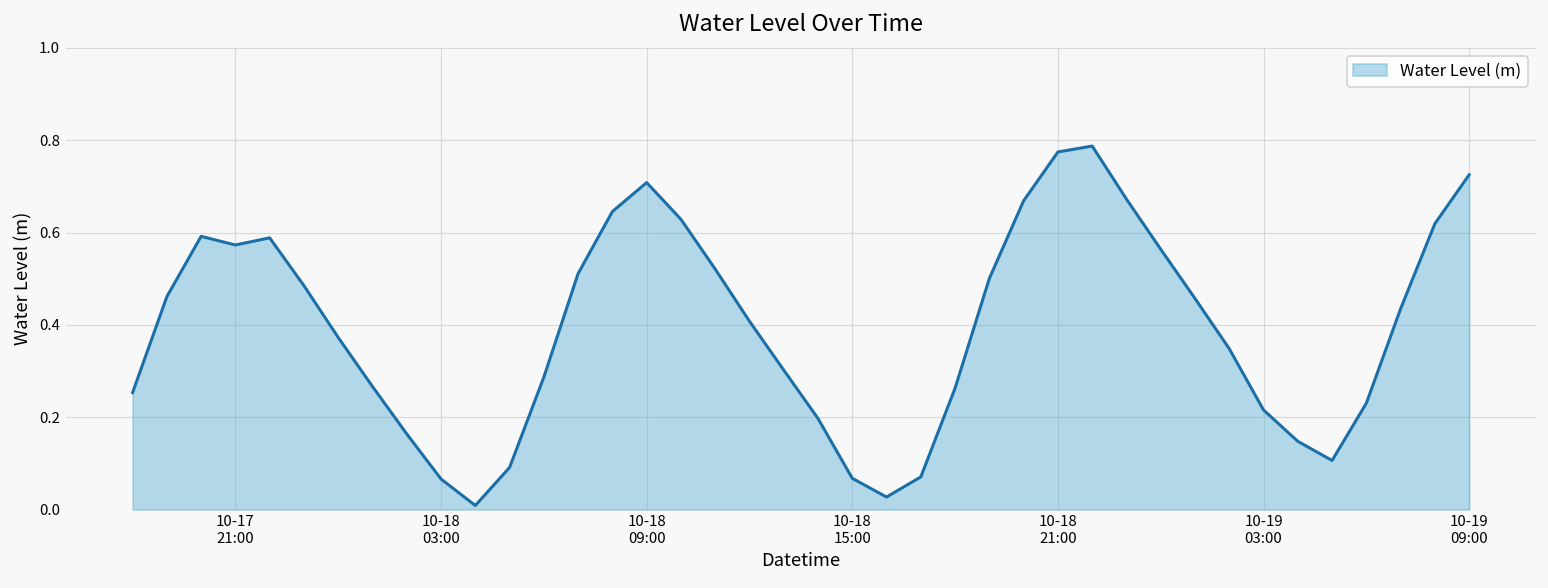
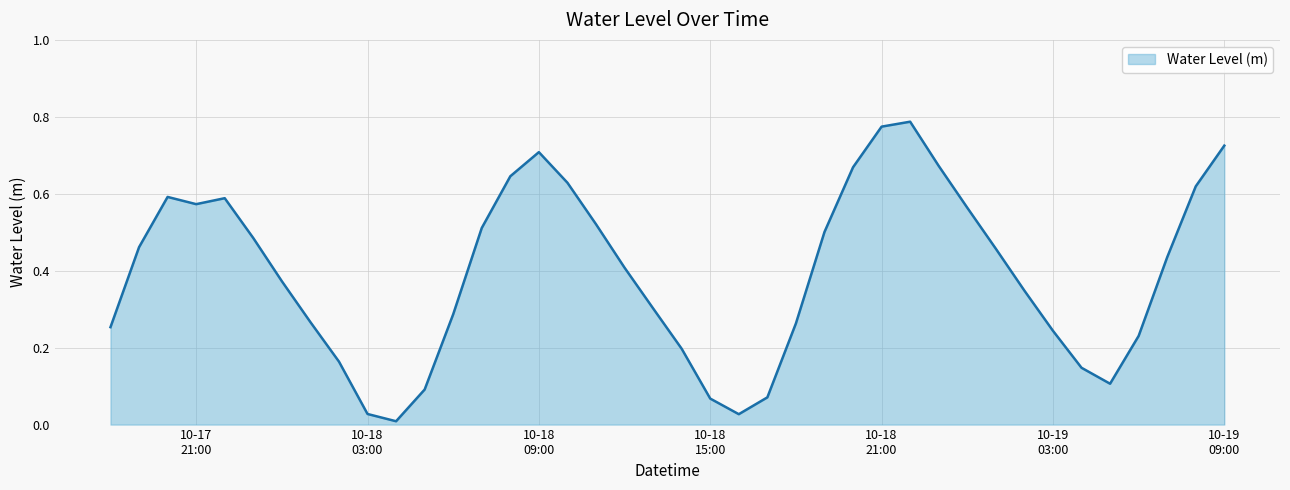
10-18 03:00: 0.07 -> 0.03
10-19 03:00: 0.22 -> 0.24
